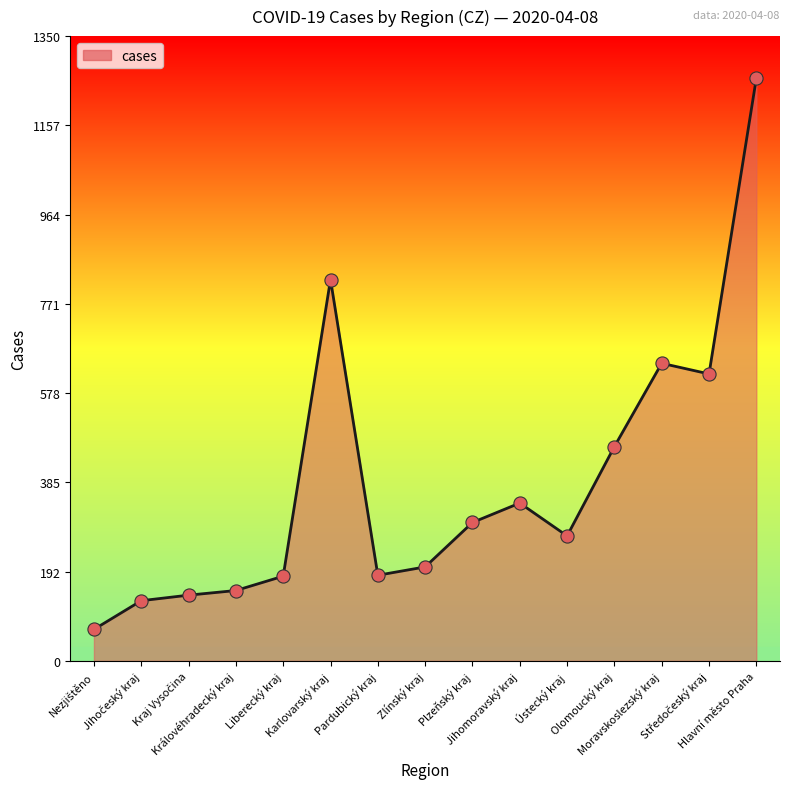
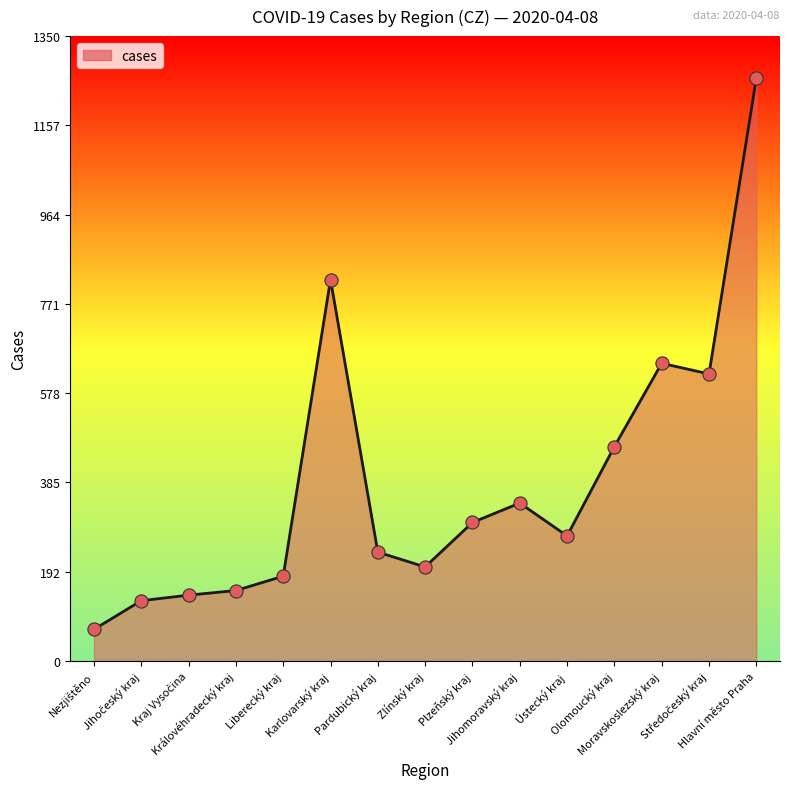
Pardubický kraj: 190 -> 240
